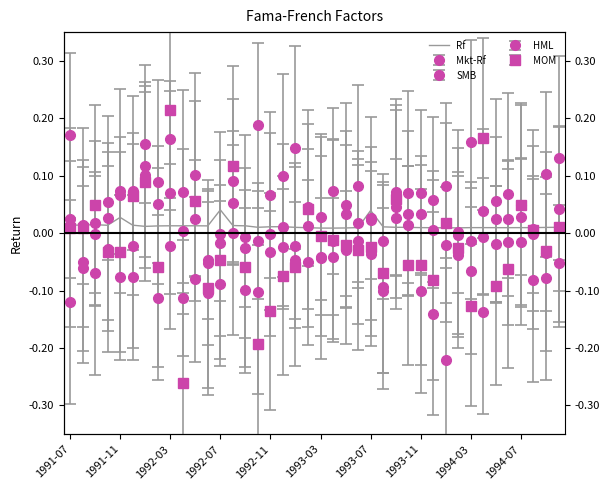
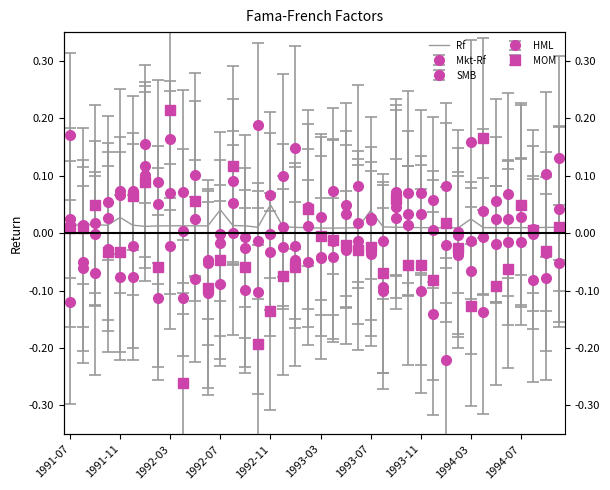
Rf, 1992-11: 0.01 -> 0.05
Rf, 1994-03: 0.01 -> 0.02
